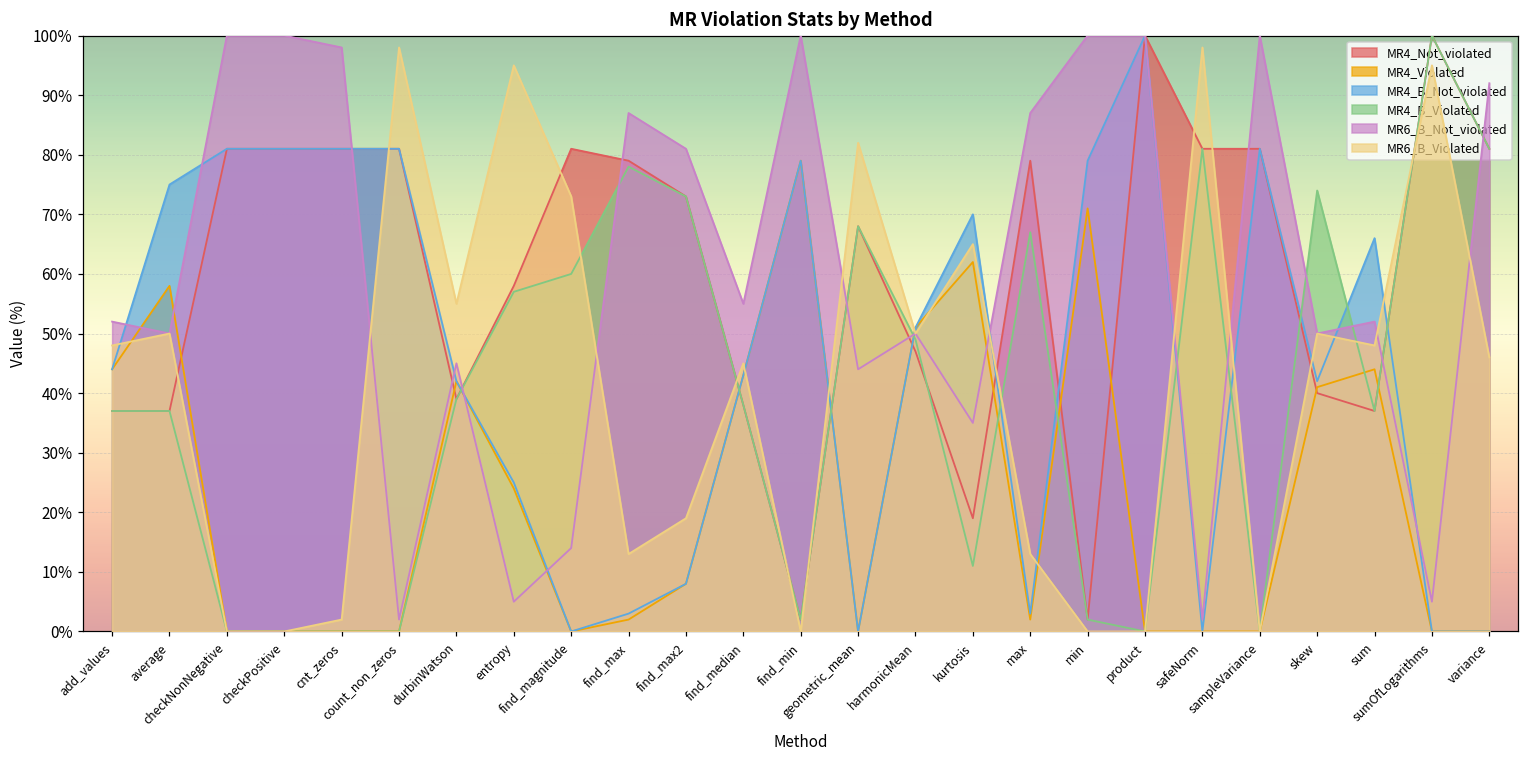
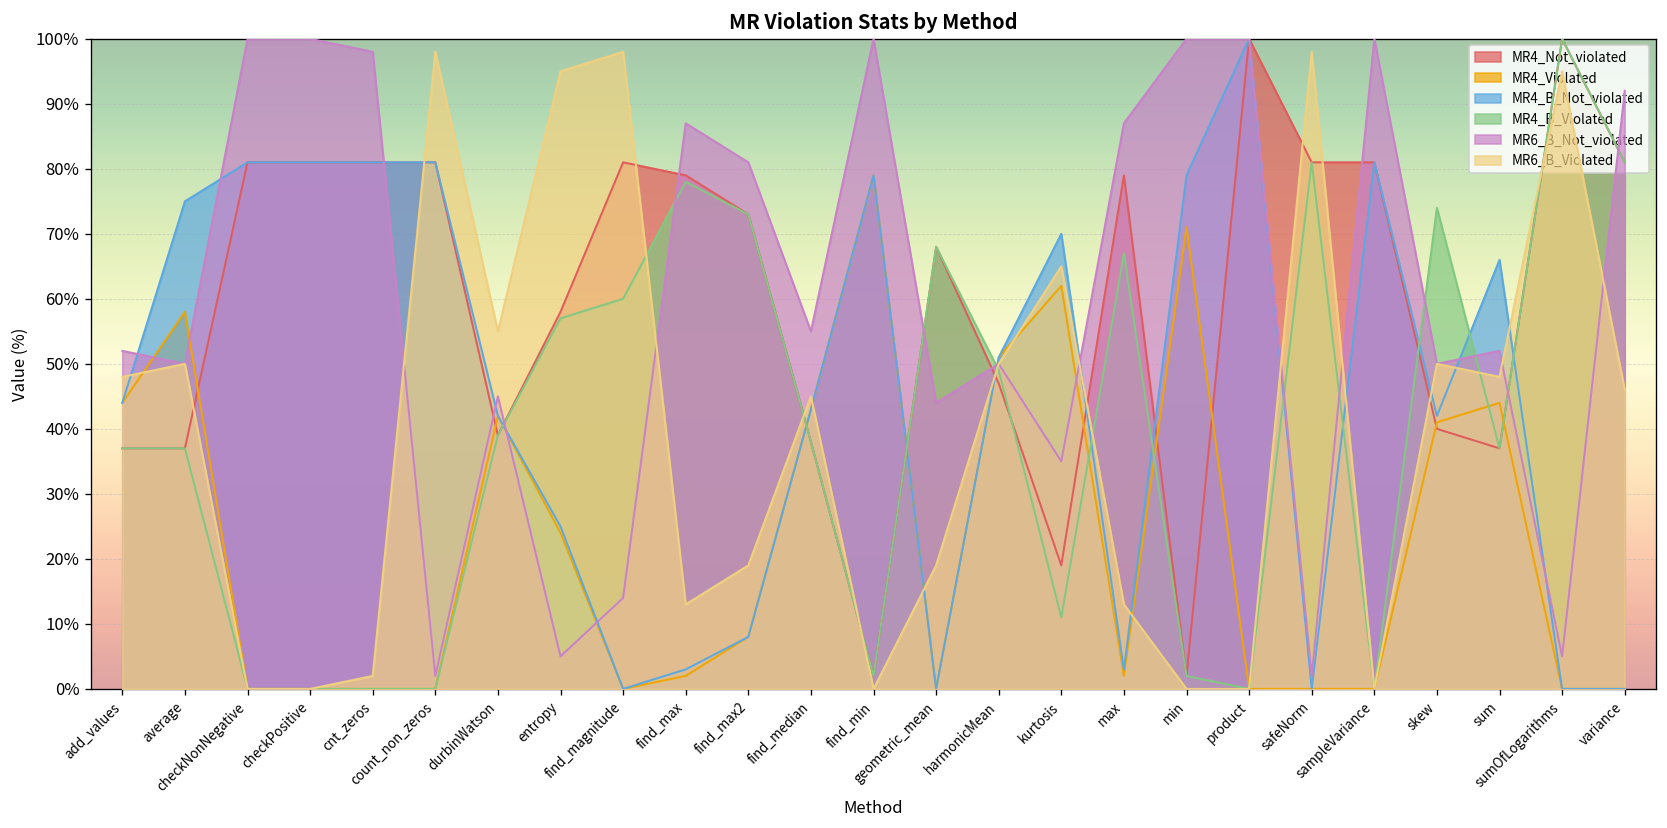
MR6_B_Violated, find_magnitude: 73% -> 98%
MR6_B_Violated, geometric_mean: 82% -> 19%
